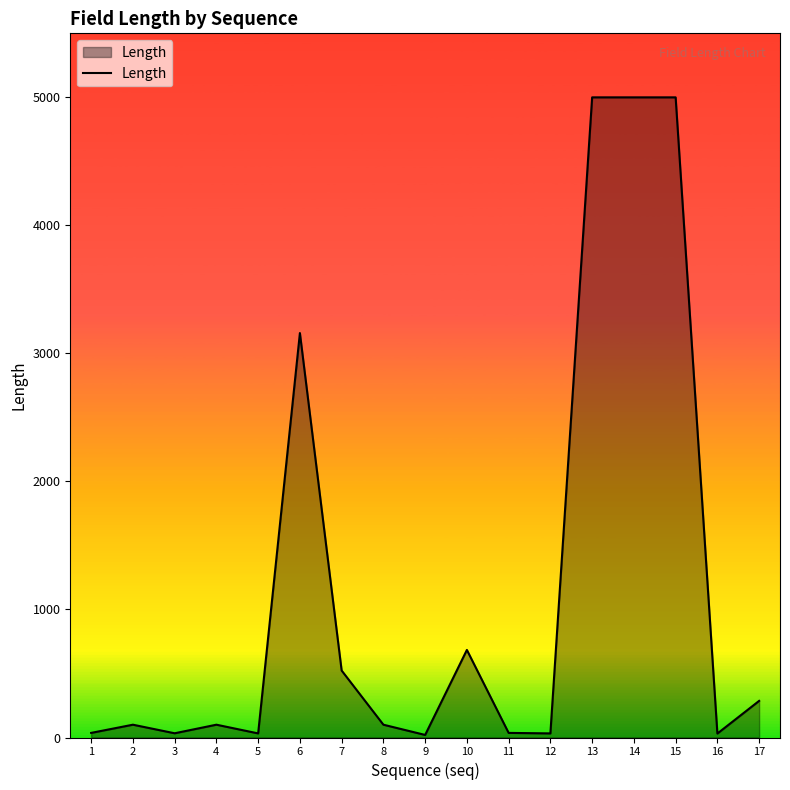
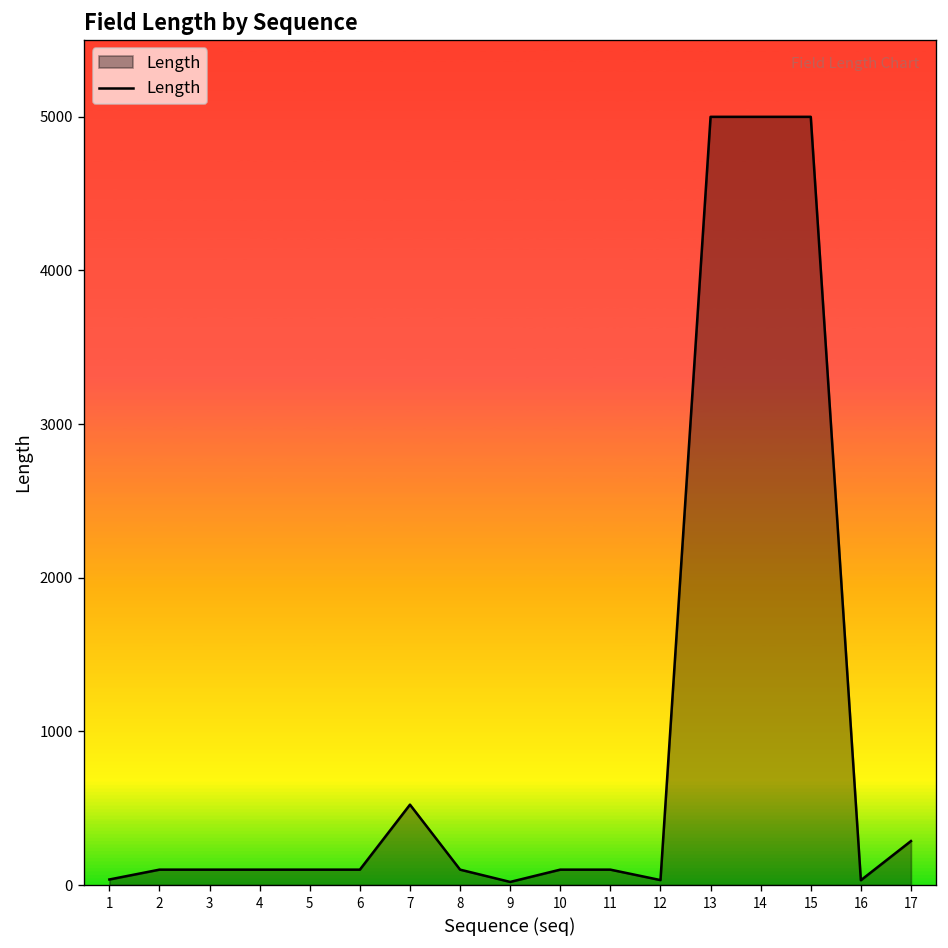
3: 30 -> 100
5: 30 -> 100
6: 3160 -> 100
10: 680 -> 100
11: 40 -> 100
